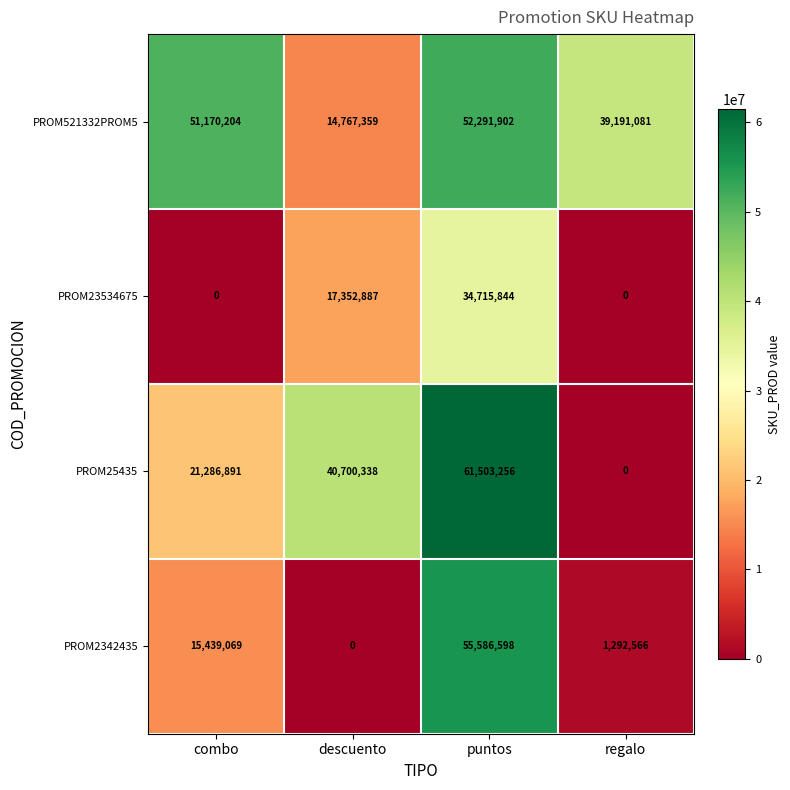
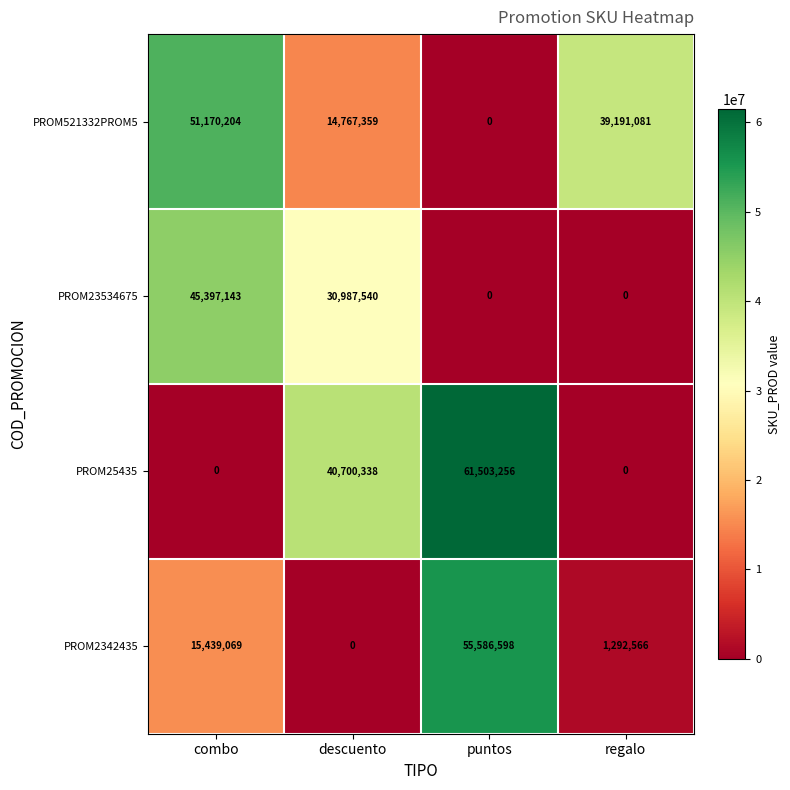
PROM521332PROM5, puntos: 52,291,902 -> 0
PROM23534675, combo: 0 -> 45,397,143
PROM23534675, descuento: 17,352,887 -> 30,987,540
PROM23534675, puntos: 34,715,844 -> 0
PROM25435, combo: 21,286,891 -> 0
